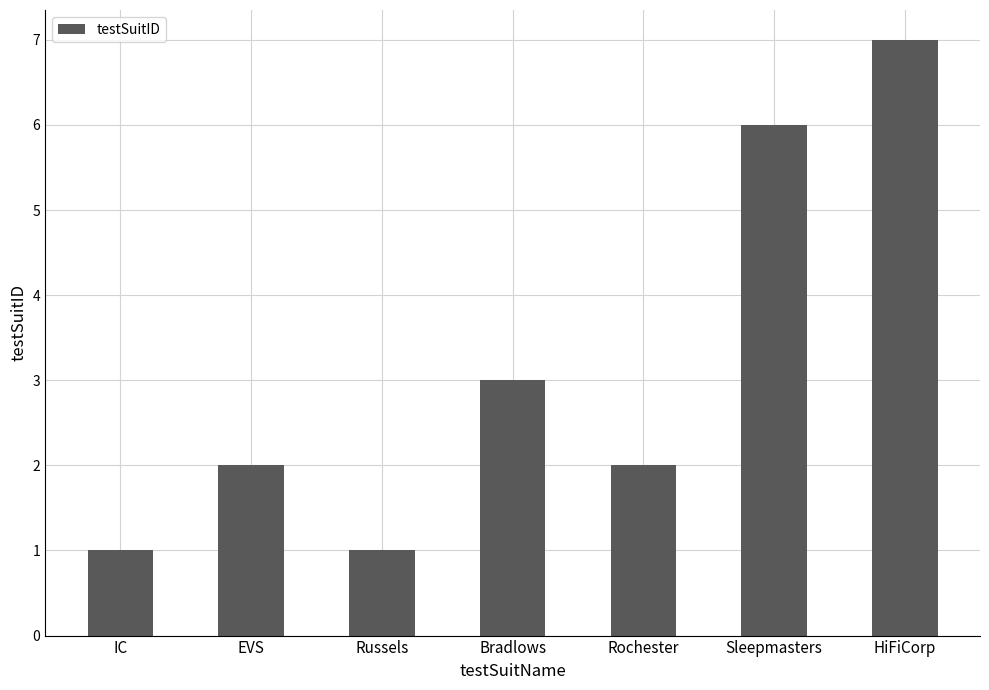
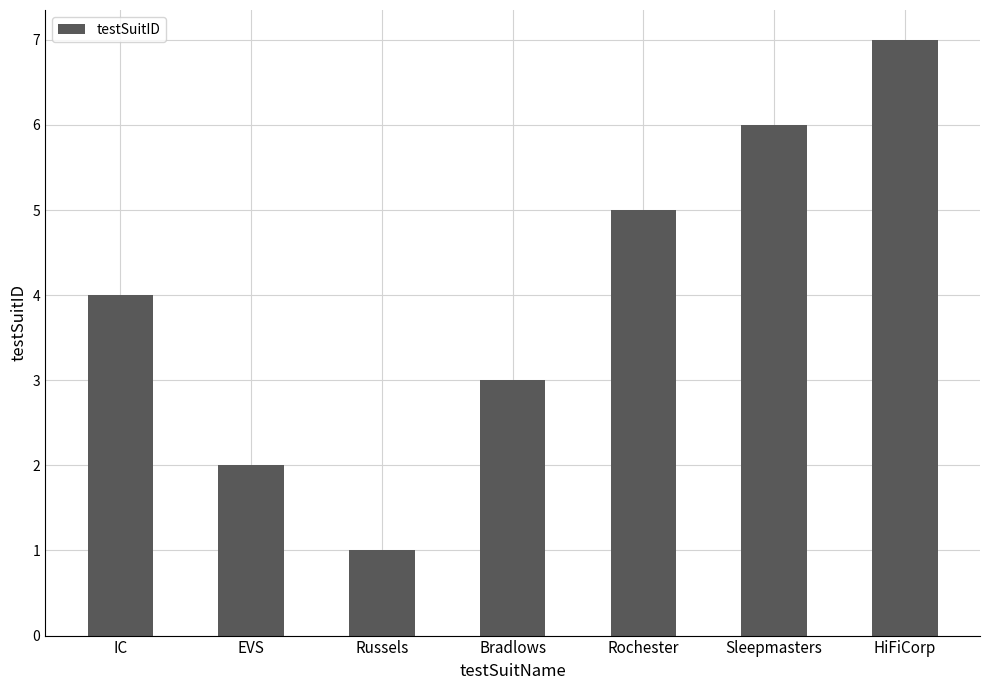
IC: 1 -> 4
Rochester: 2 -> 5
